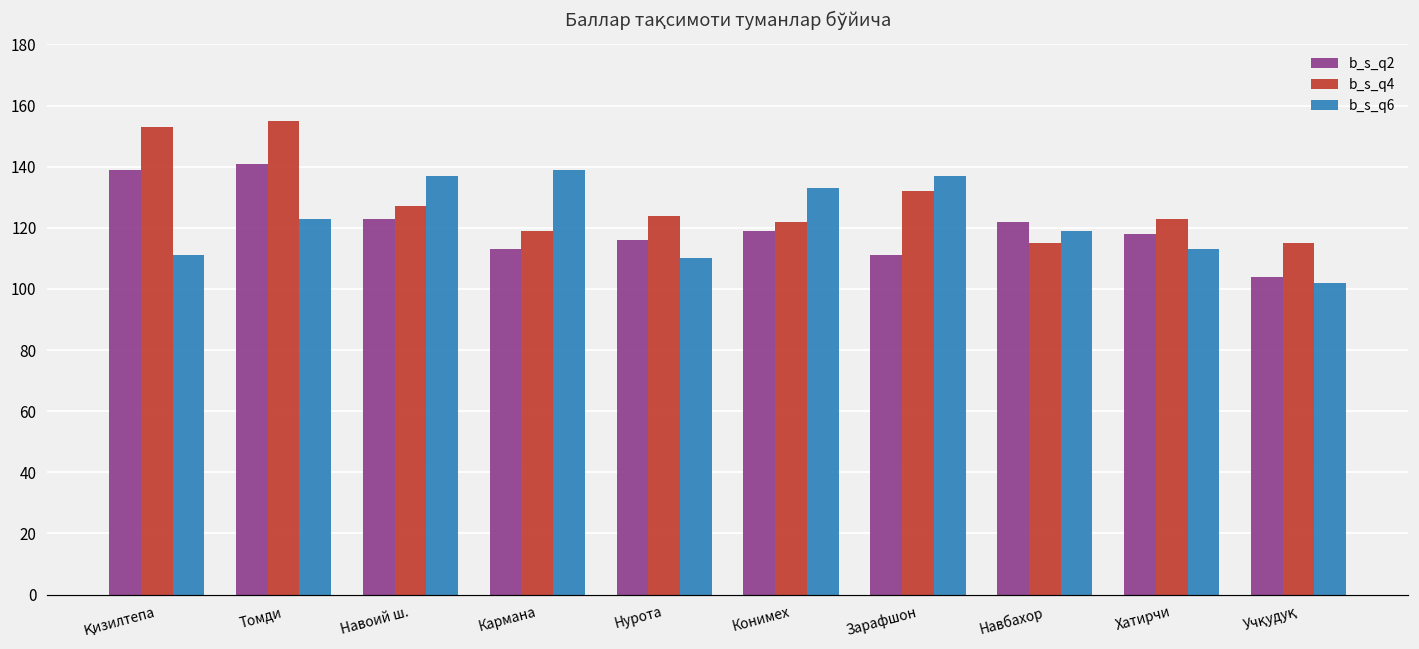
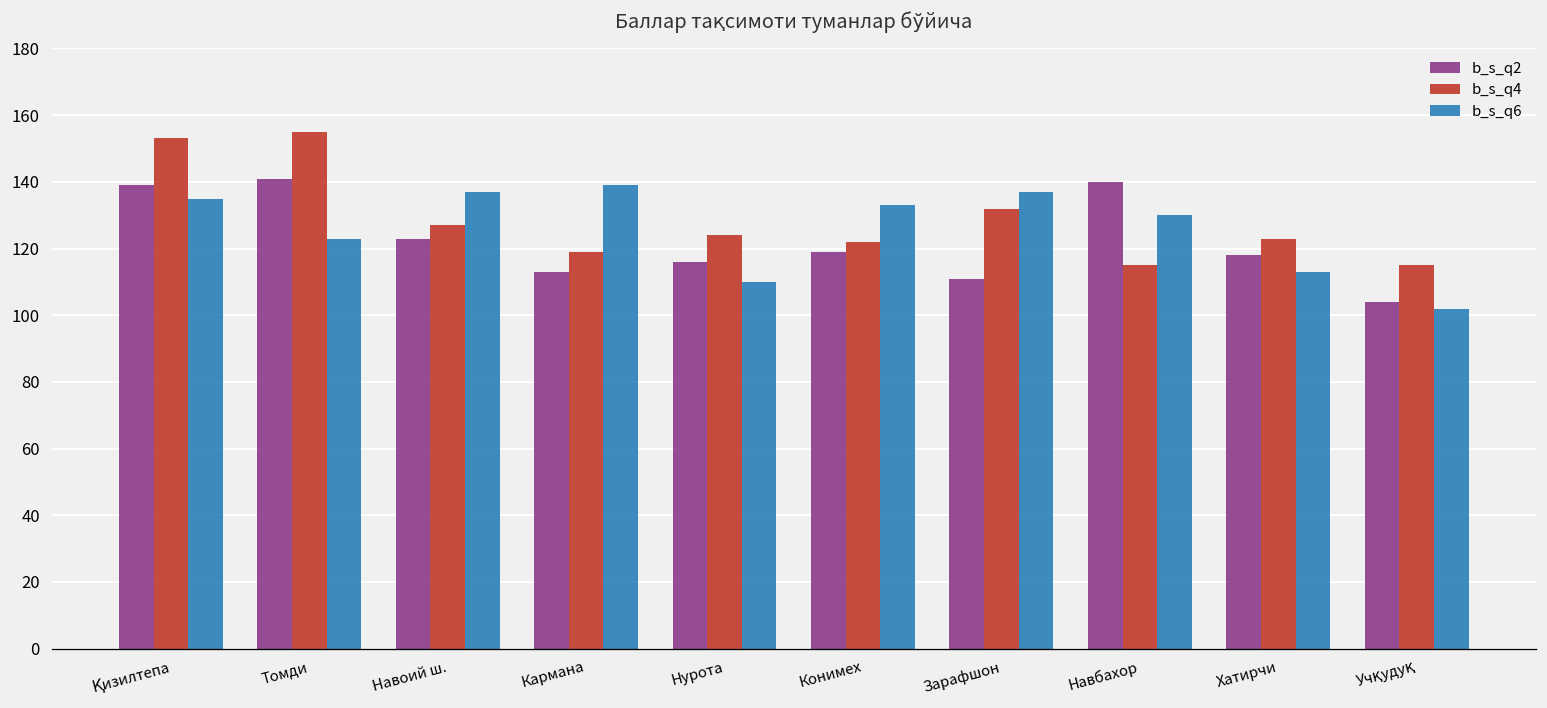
b_s_q6, Қизилтепа: 111 -> 135
b_s_q2, Навбахор: 122 -> 140
b_s_q6, Навбахор: 119 -> 130
